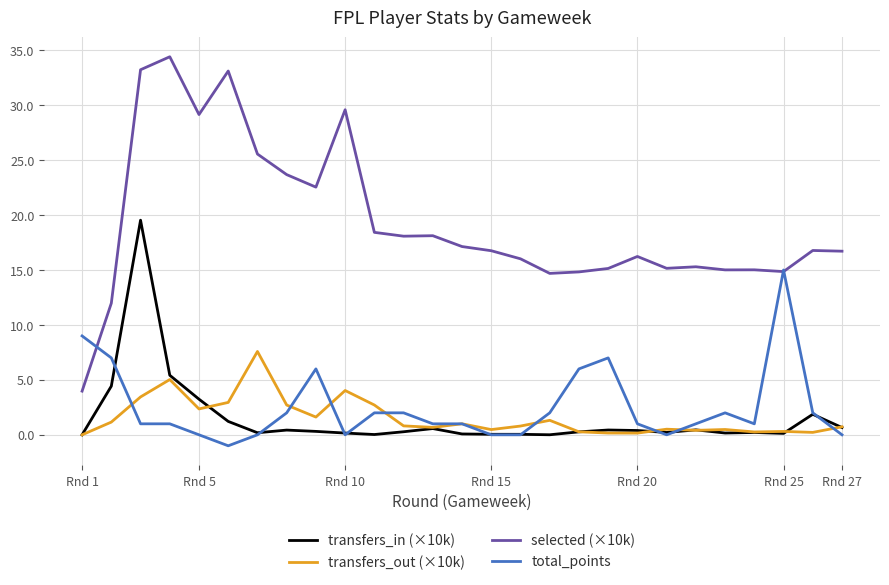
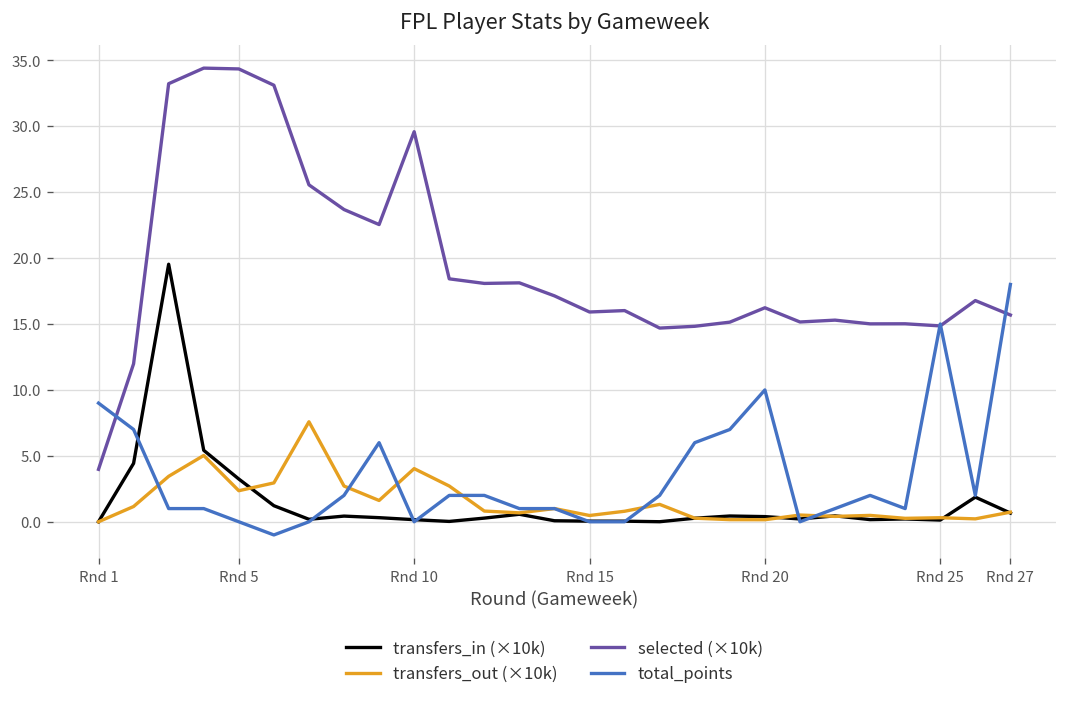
selected (×10k), Rnd 5: 29.1 -> 34.3
selected (×10k), Rnd 15: 16.8 -> 15.9
total_points, Rnd 20: 1 -> 10
selected (×10k), Rnd 27: 16.7 -> 15.7
total_points, Rnd 27: 0 -> 18
